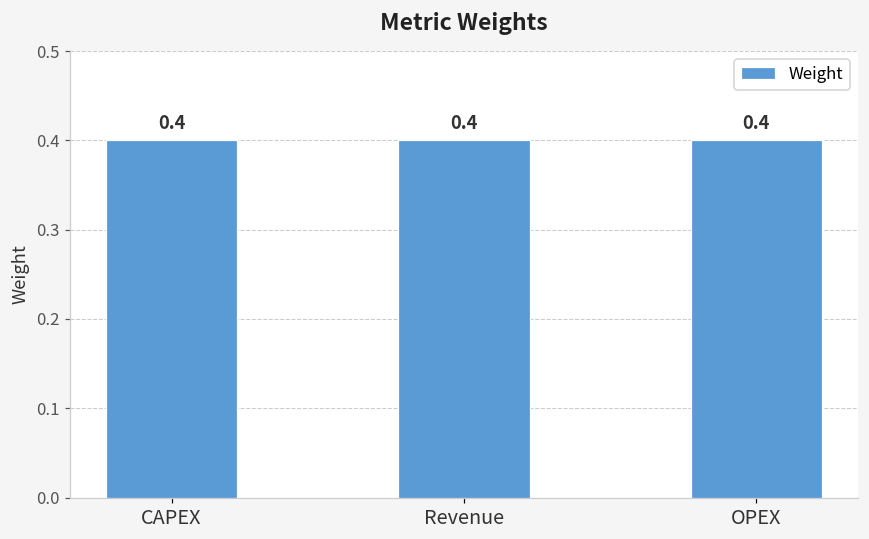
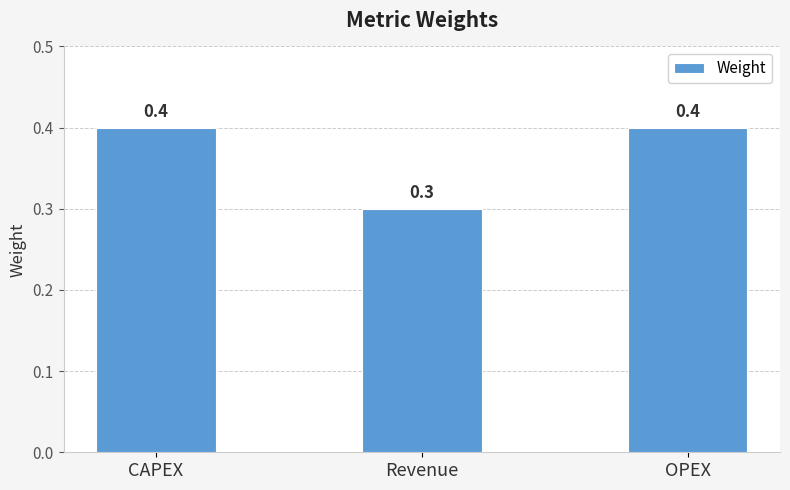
Revenue: 0.4 -> 0.3
